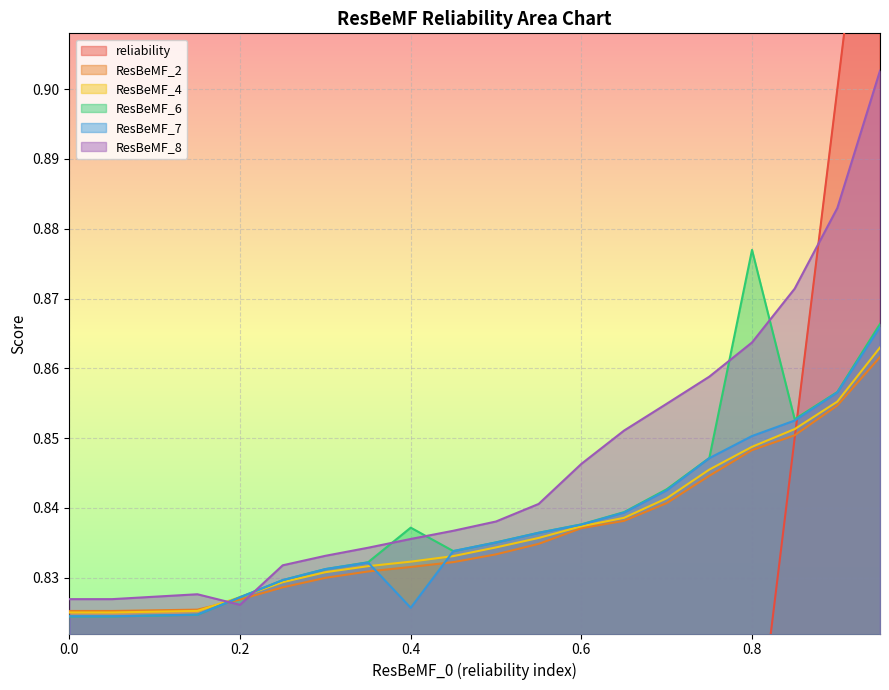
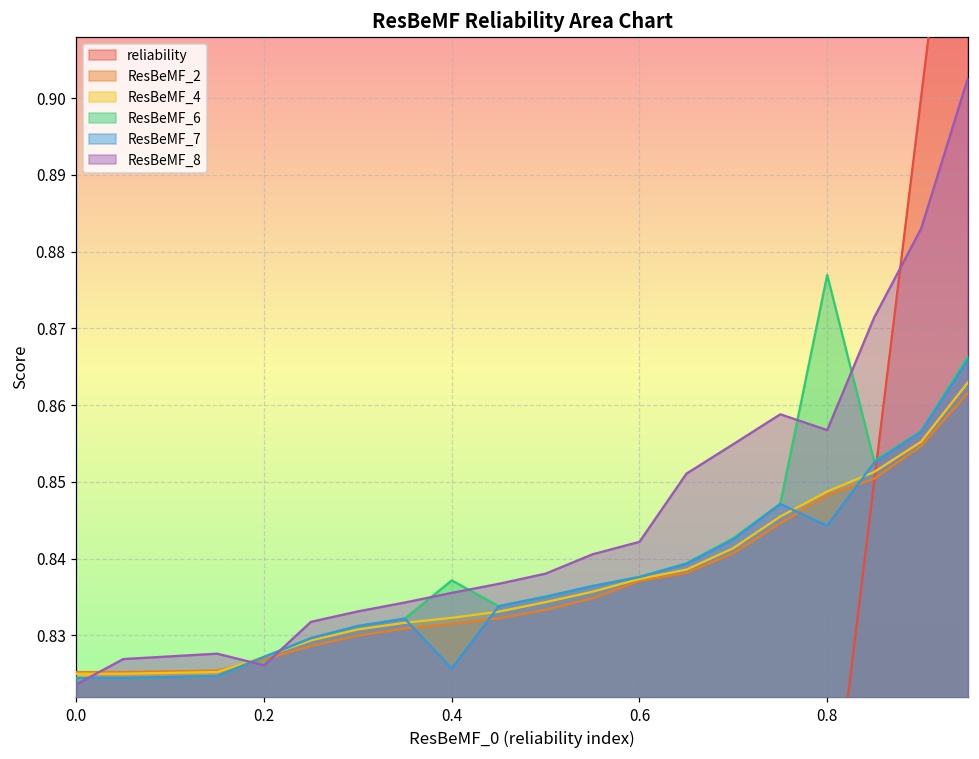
ResBeMF_8, 0.0: 0.827 -> 0.824
ResBeMF_8, 0.6: 0.846 -> 0.842
ResBeMF_7, 0.8: 0.850 -> 0.844
ResBeMF_8, 0.8: 0.864 -> 0.857
